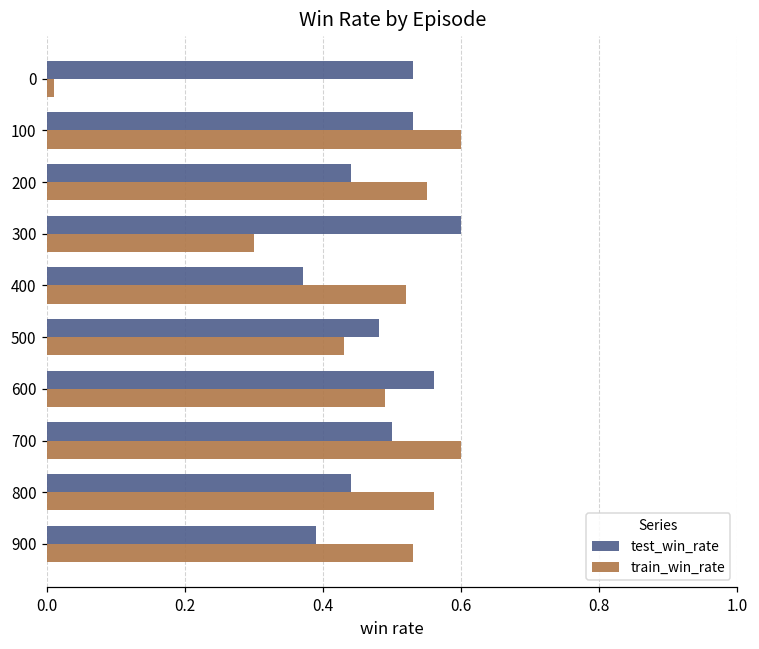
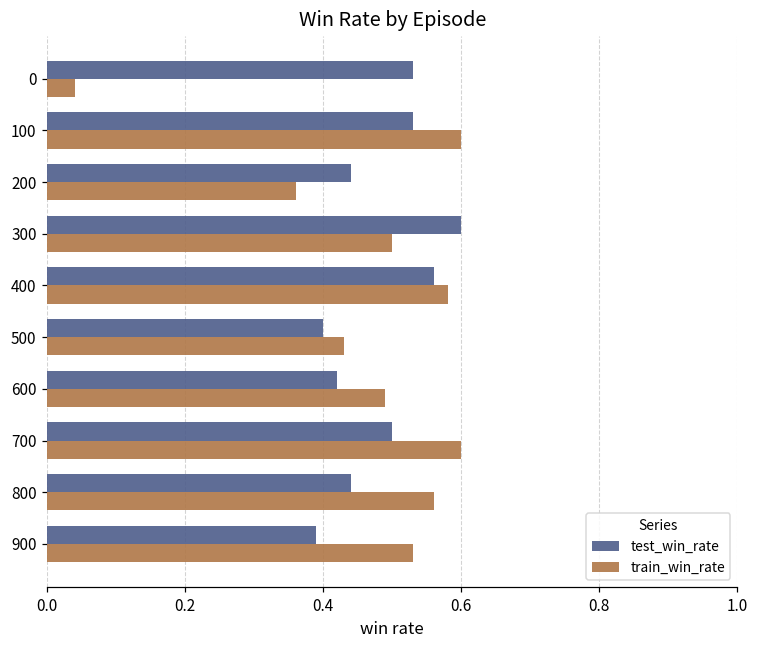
train_win_rate, 0: 0.01 -> 0.04
train_win_rate, 200: 0.55 -> 0.36
train_win_rate, 300: 0.3 -> 0.5
test_win_rate, 400: 0.37 -> 0.56
train_win_rate, 400: 0.52 -> 0.58
test_win_rate, 500: 0.48 -> 0.40
test_win_rate, 600: 0.56 -> 0.42
